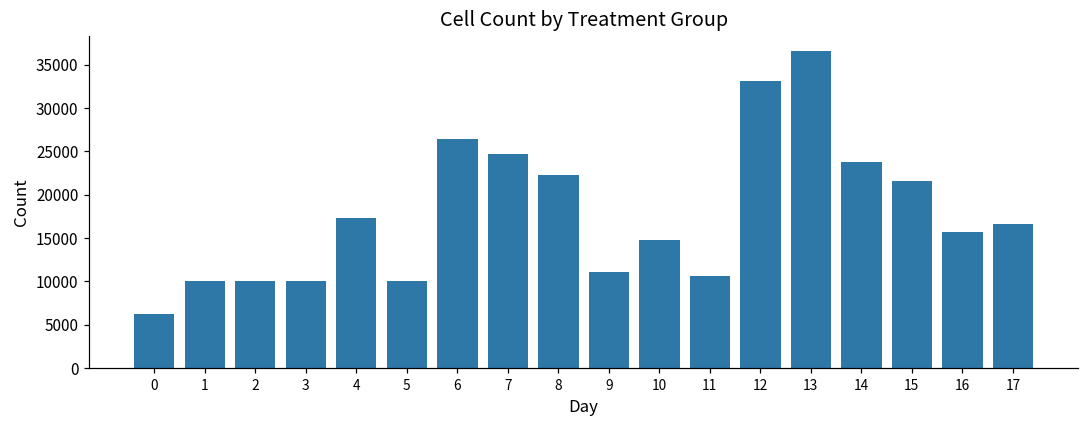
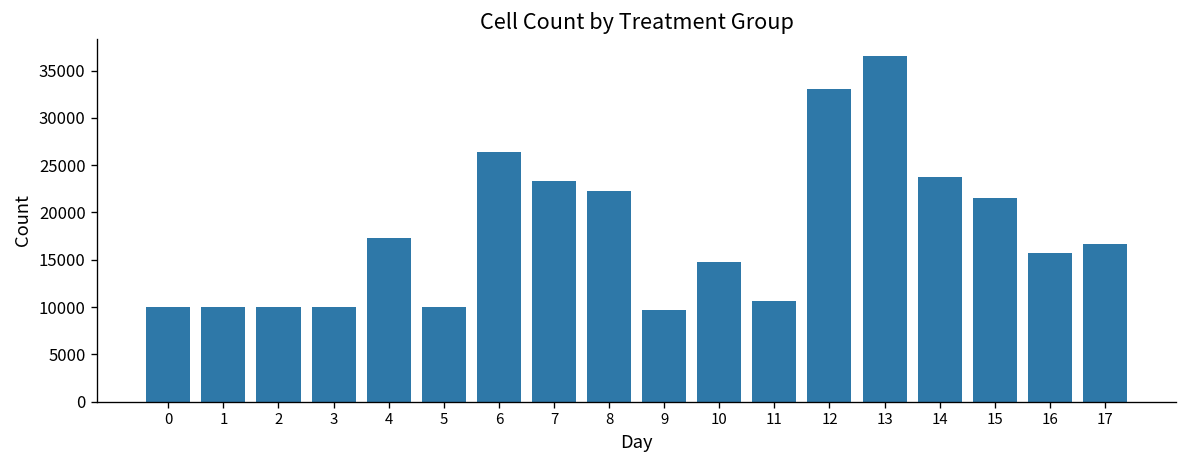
0: 6000 -> 10000
7: 25000 -> 23000
9: 11000 -> 10000
